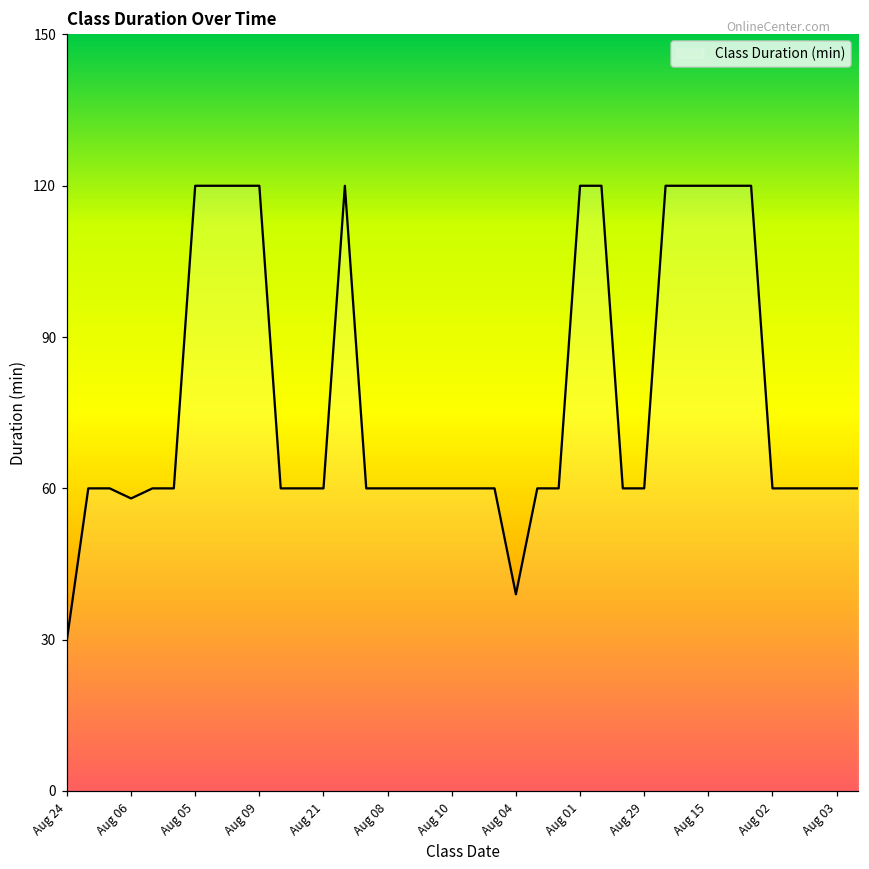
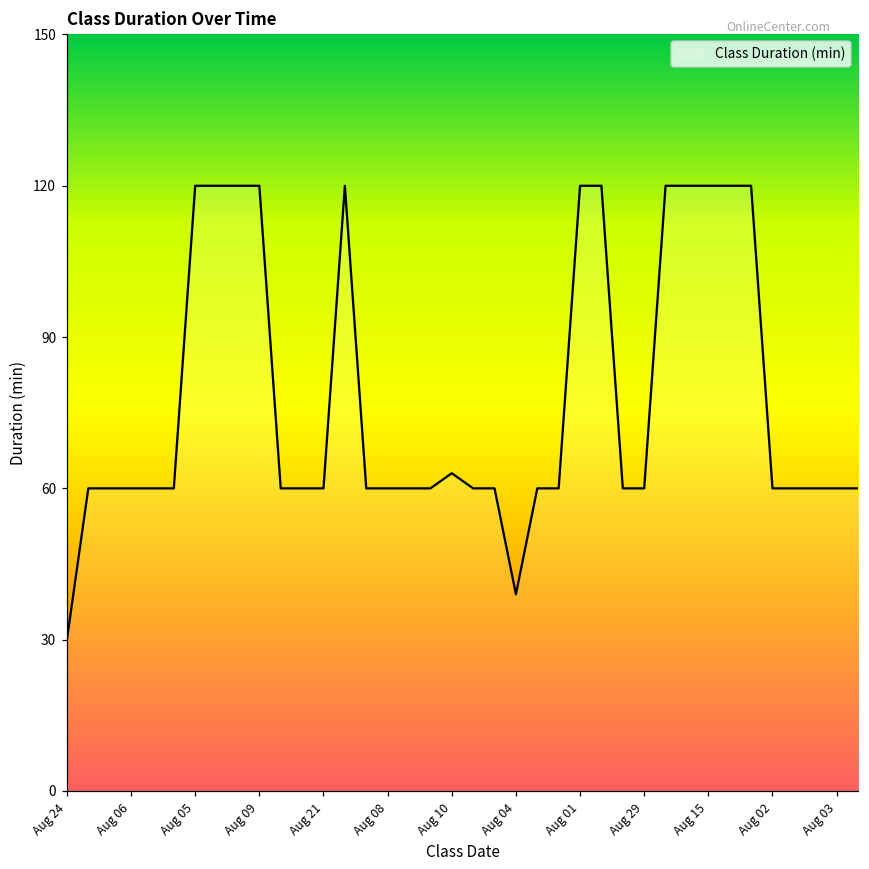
Aug 06: 58 -> 60
Aug 10: 60 -> 63
